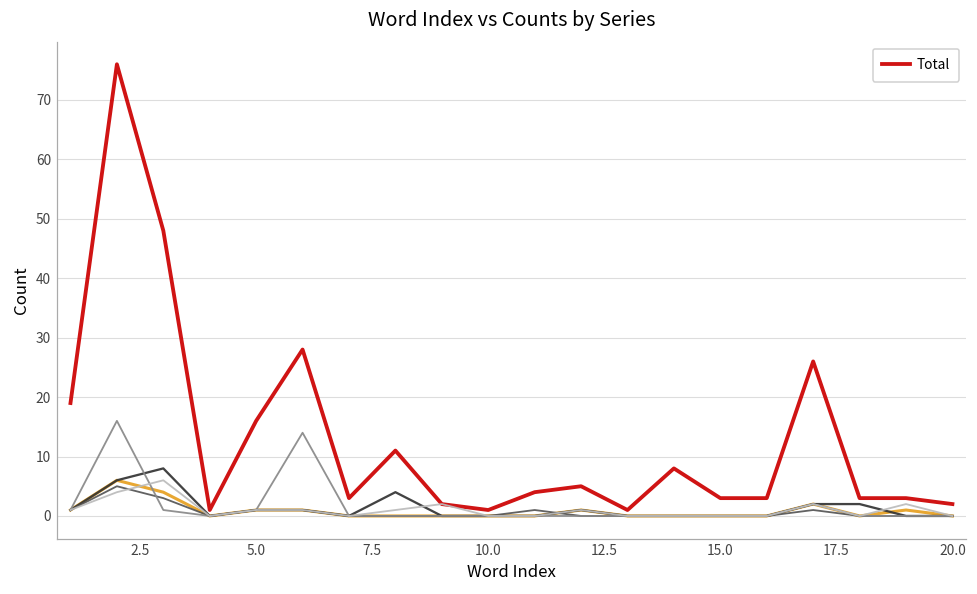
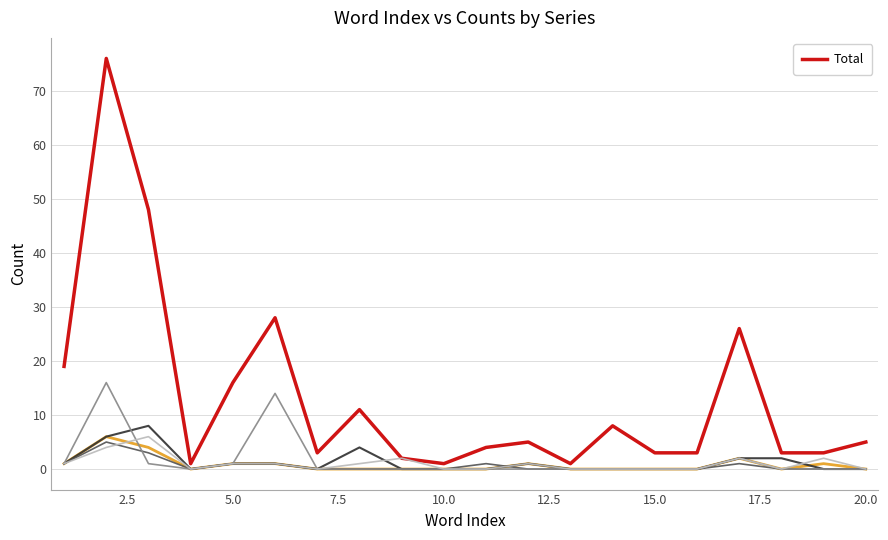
Total, 20.0: 2 -> 5
